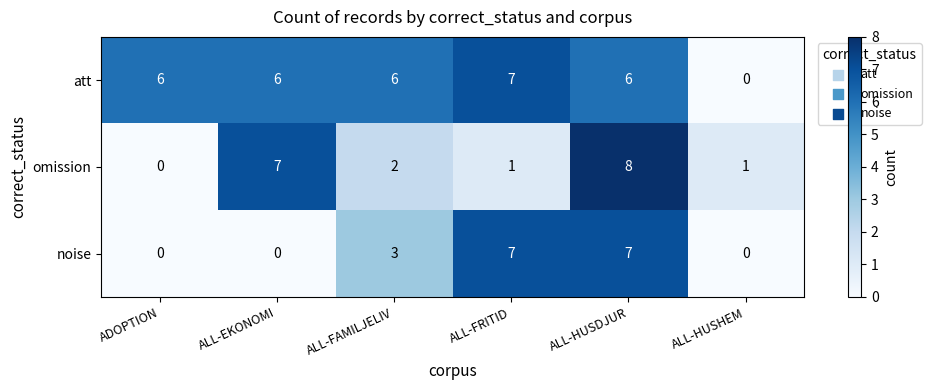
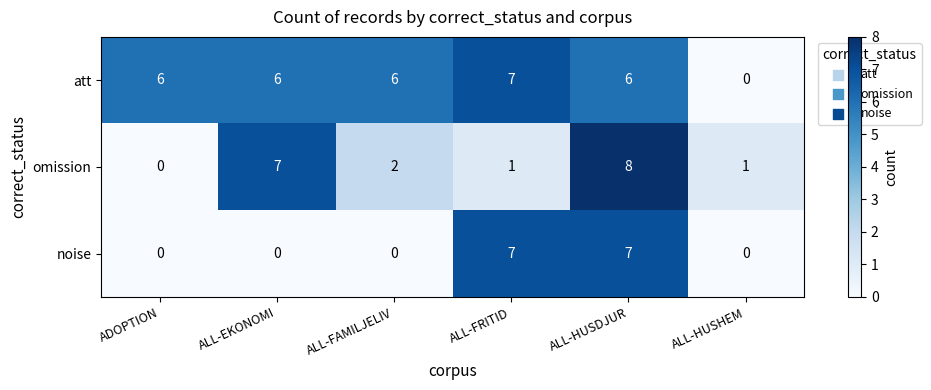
noise, ALL-FAMILJELIV: 3 -> 0
